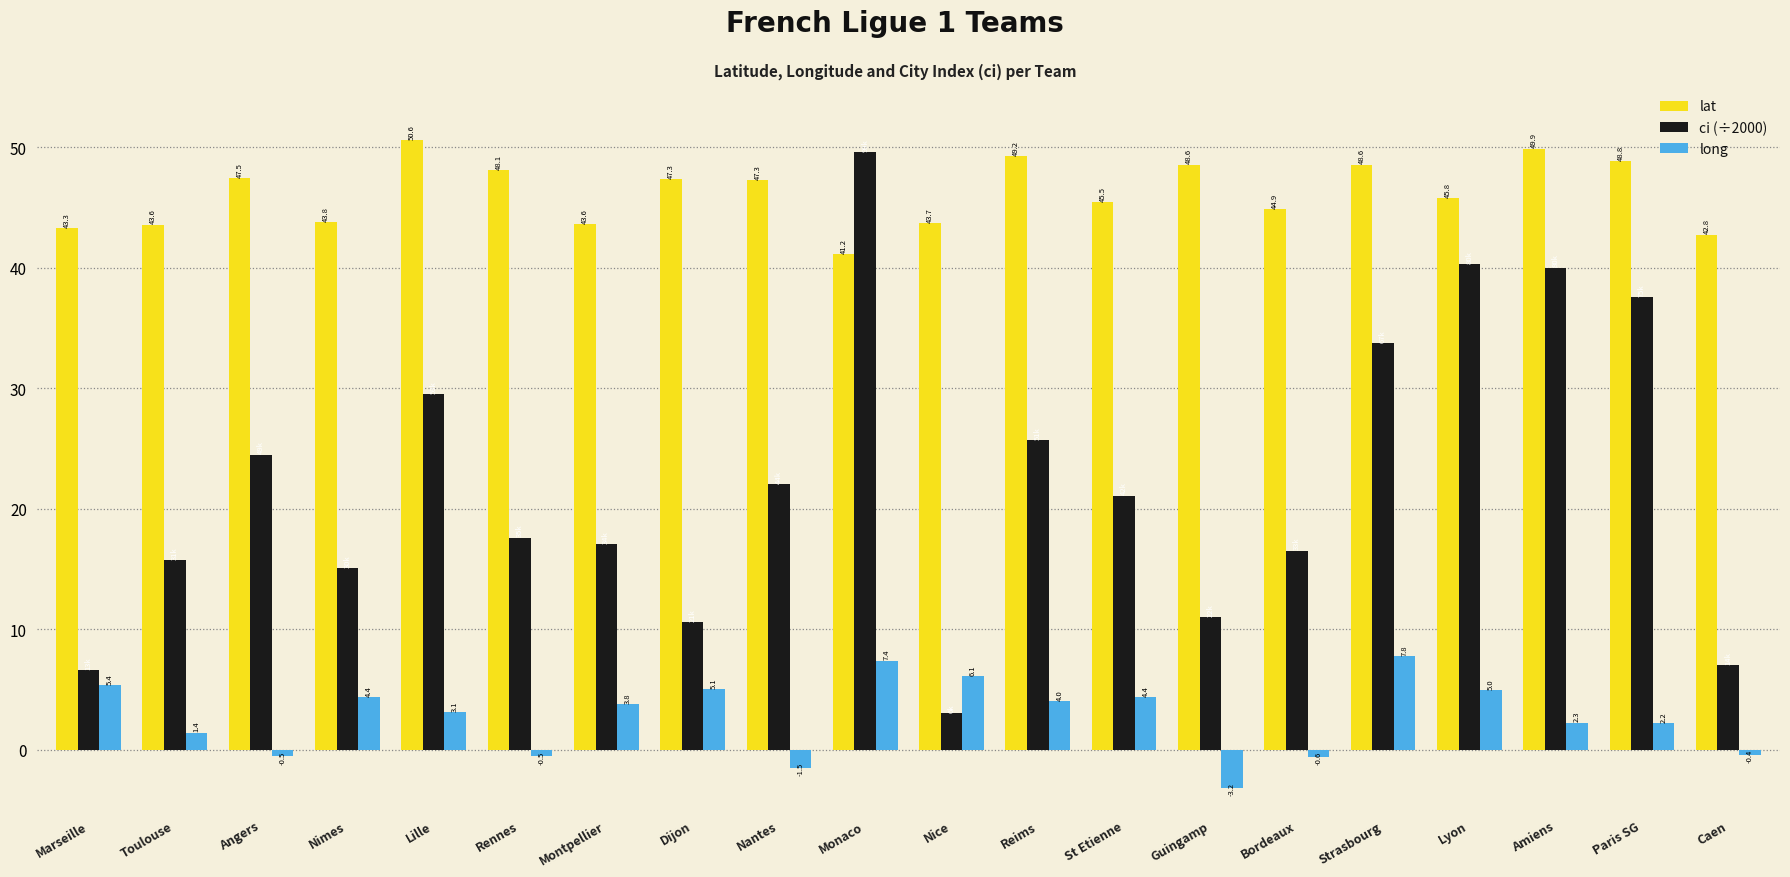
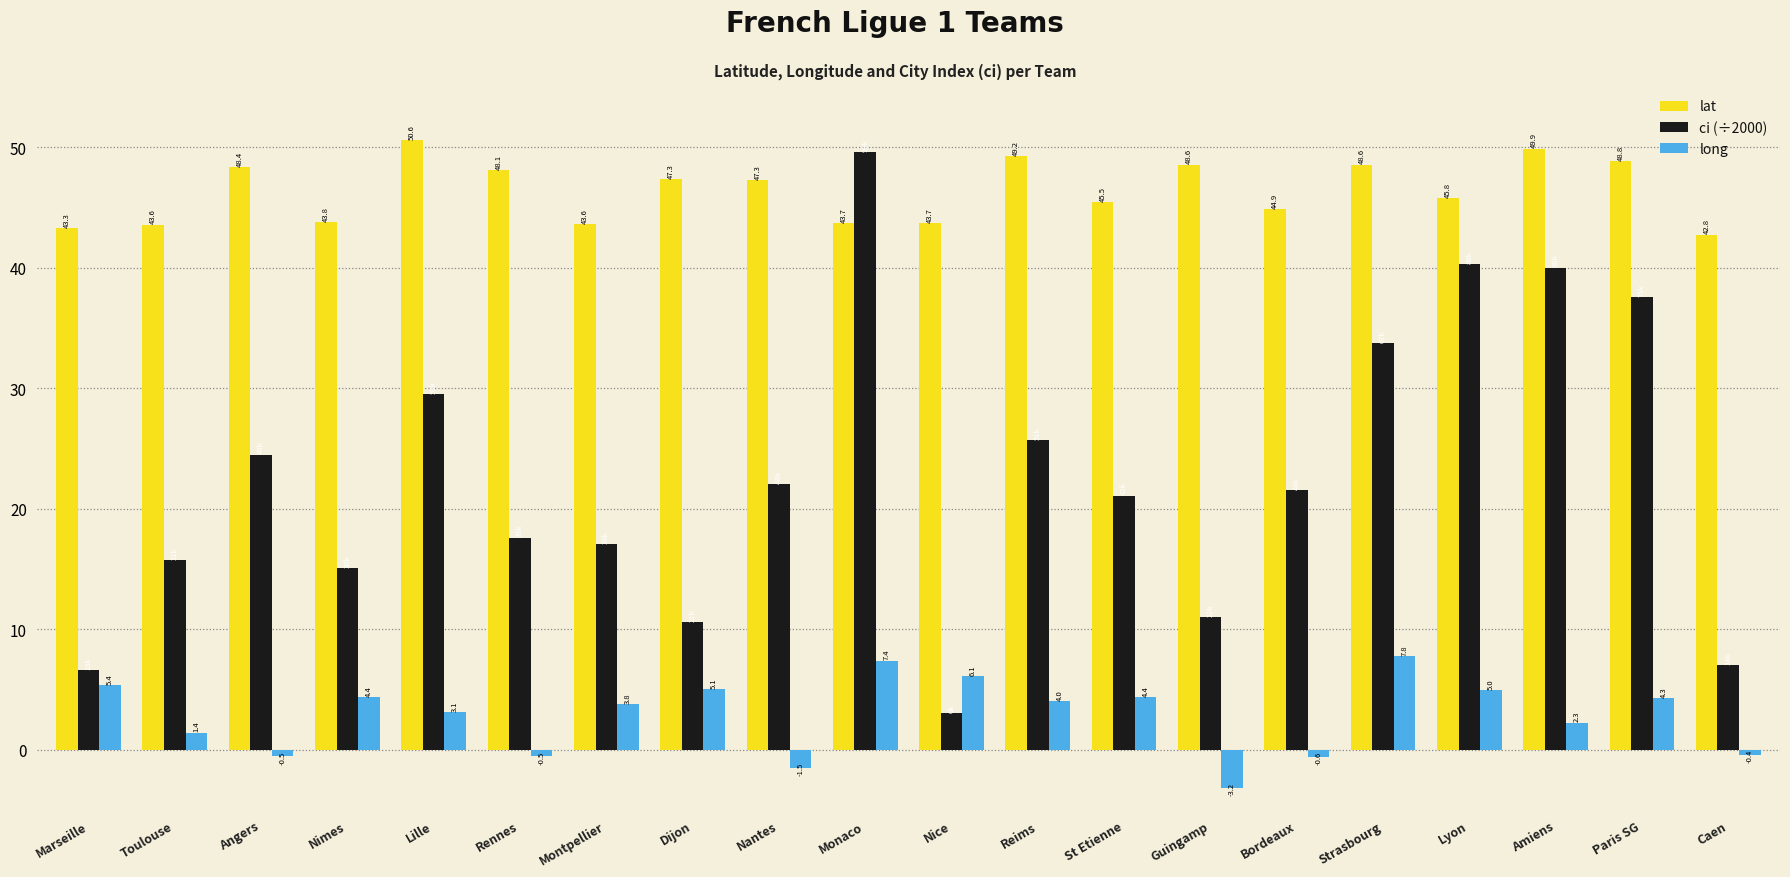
lat, Angers: 47.5 -> 48.4
lat, Monaco: 41.2 -> 43.7
ci (÷2000), Bordeaux: 16.5 -> 21.5
long, Paris SG: 2.2 -> 4.3
